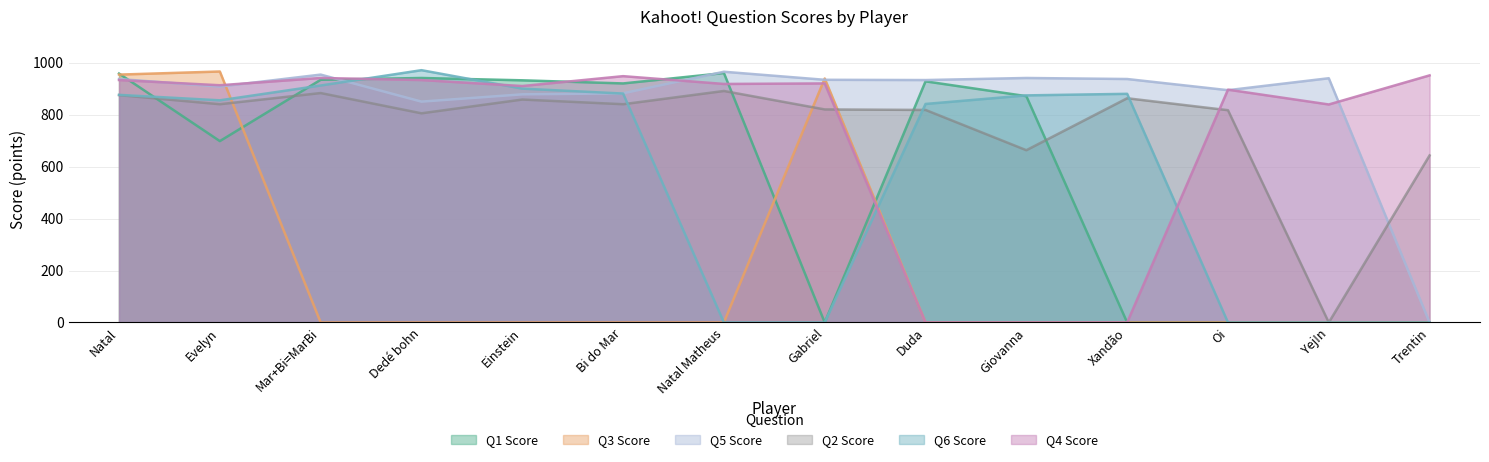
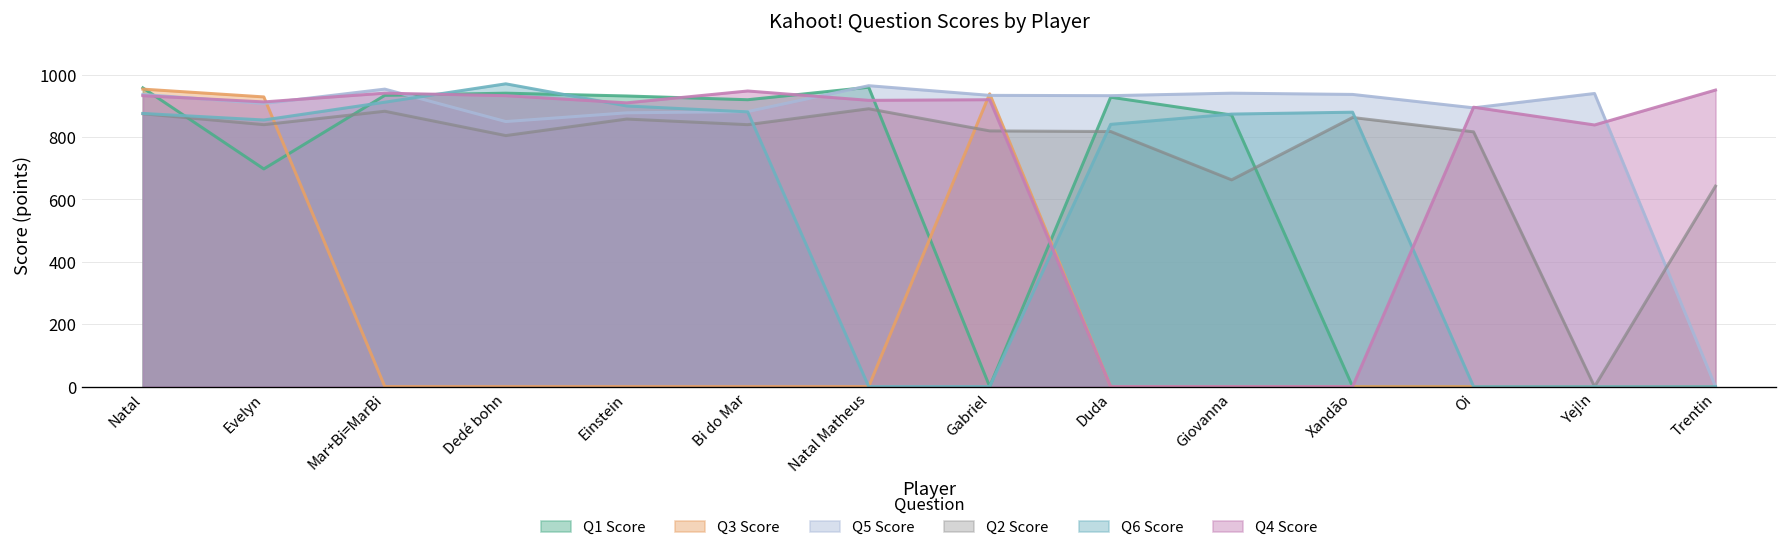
Q3 Score, Evelyn: 970 -> 930
